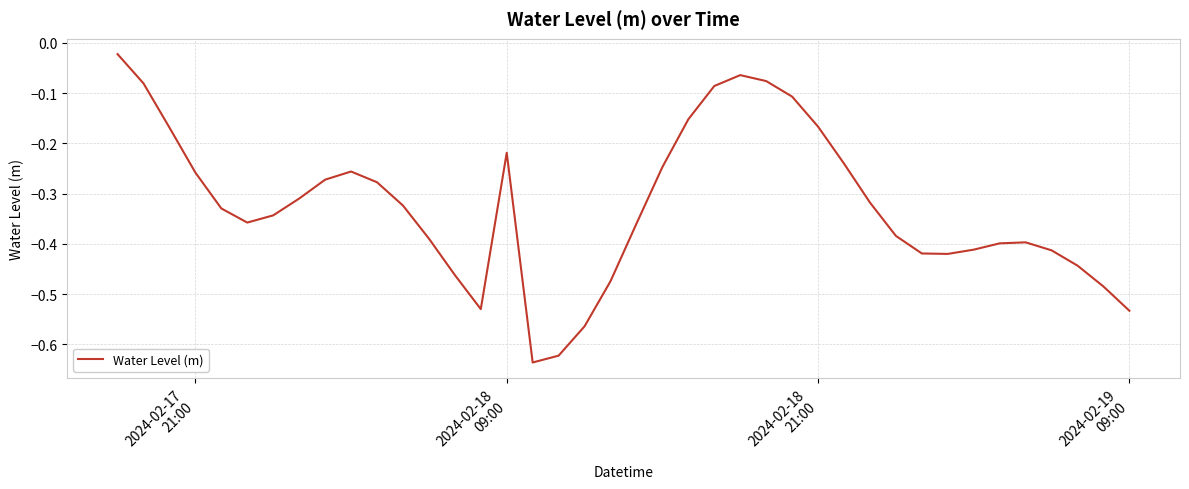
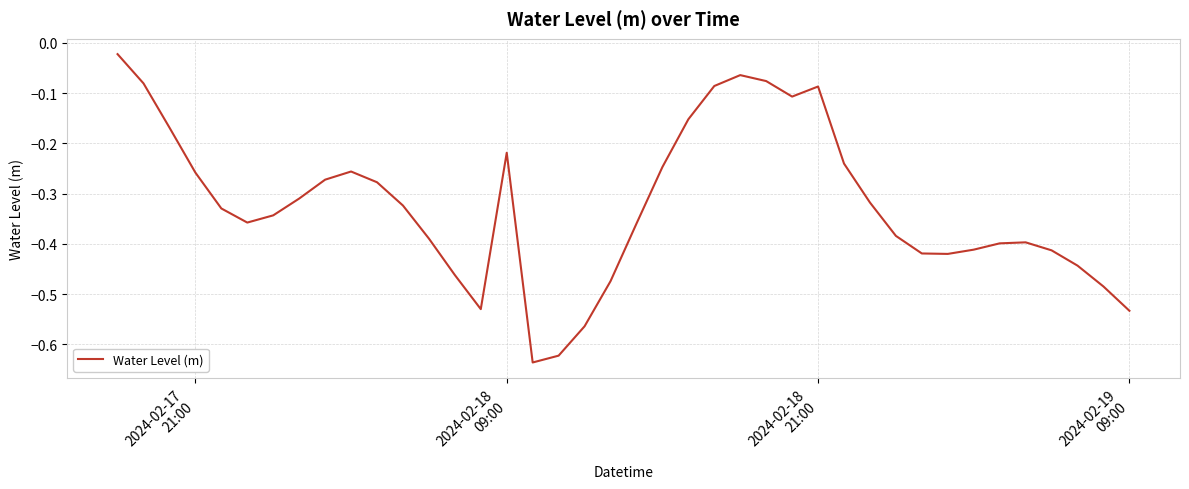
2024-02-18 21:00: -0.17 -> -0.09
